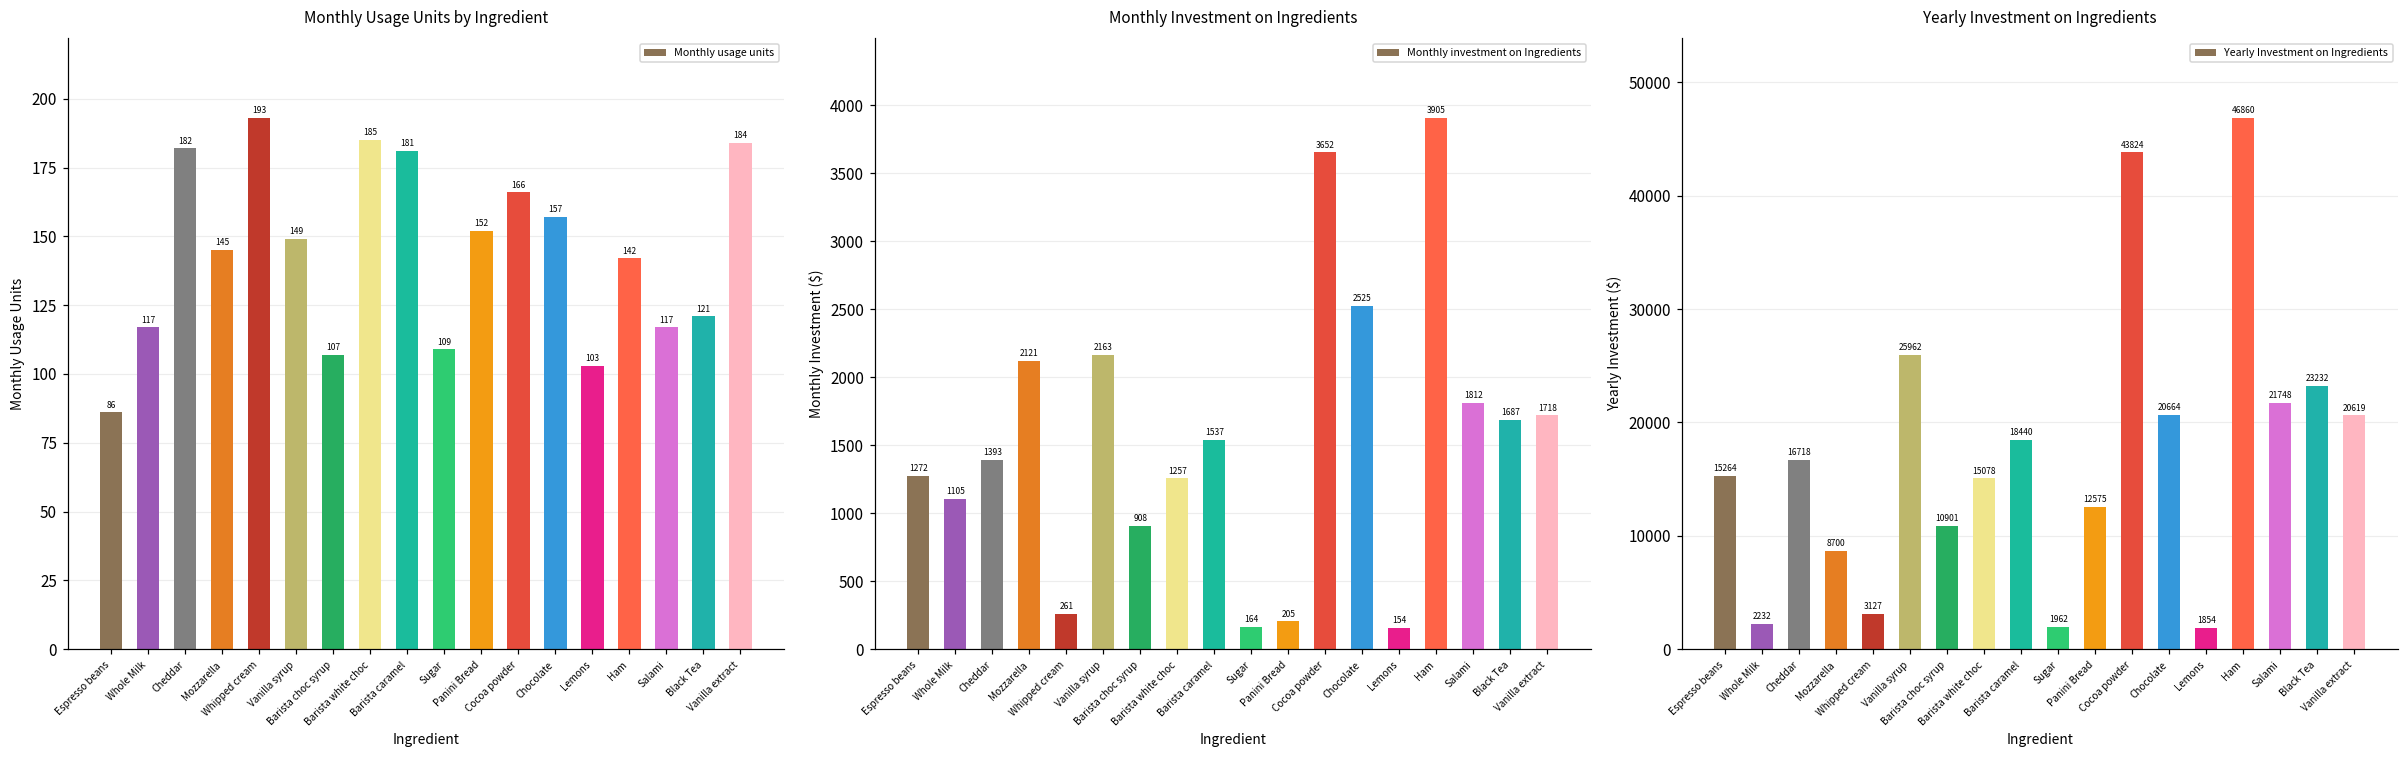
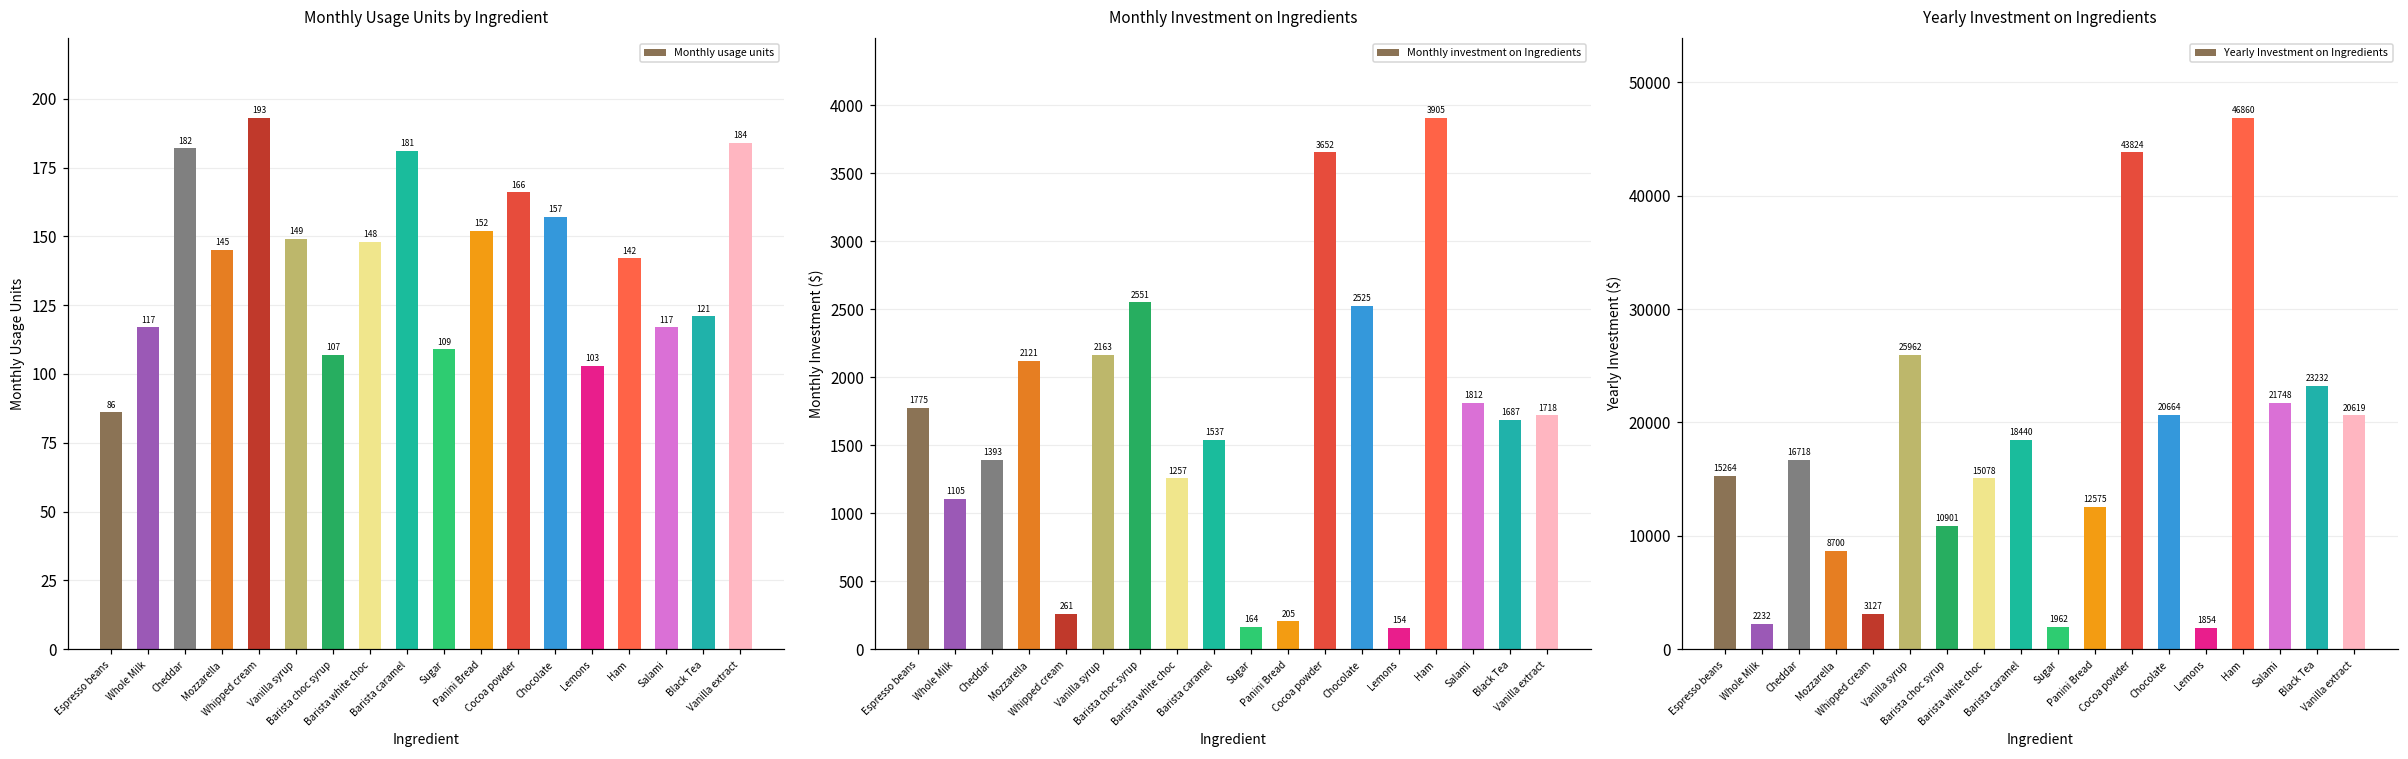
Monthly Usage Units by Ingredient, Barista white choc: 185 -> 148
Monthly Investment on Ingredients, Espresso beans: 1272 -> 1775
Monthly Investment on Ingredients, Barista choc syrup: 908 -> 2551
